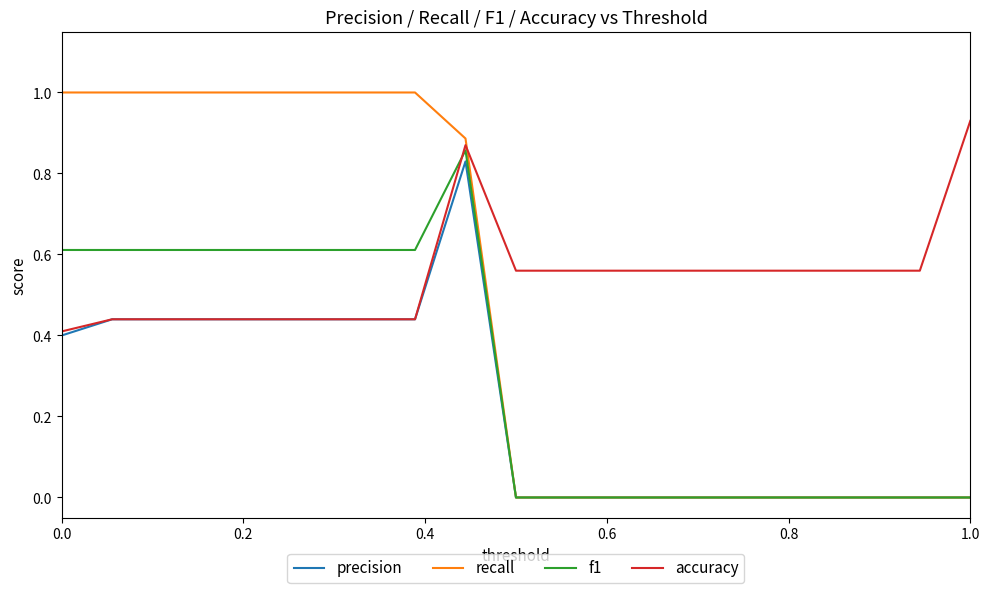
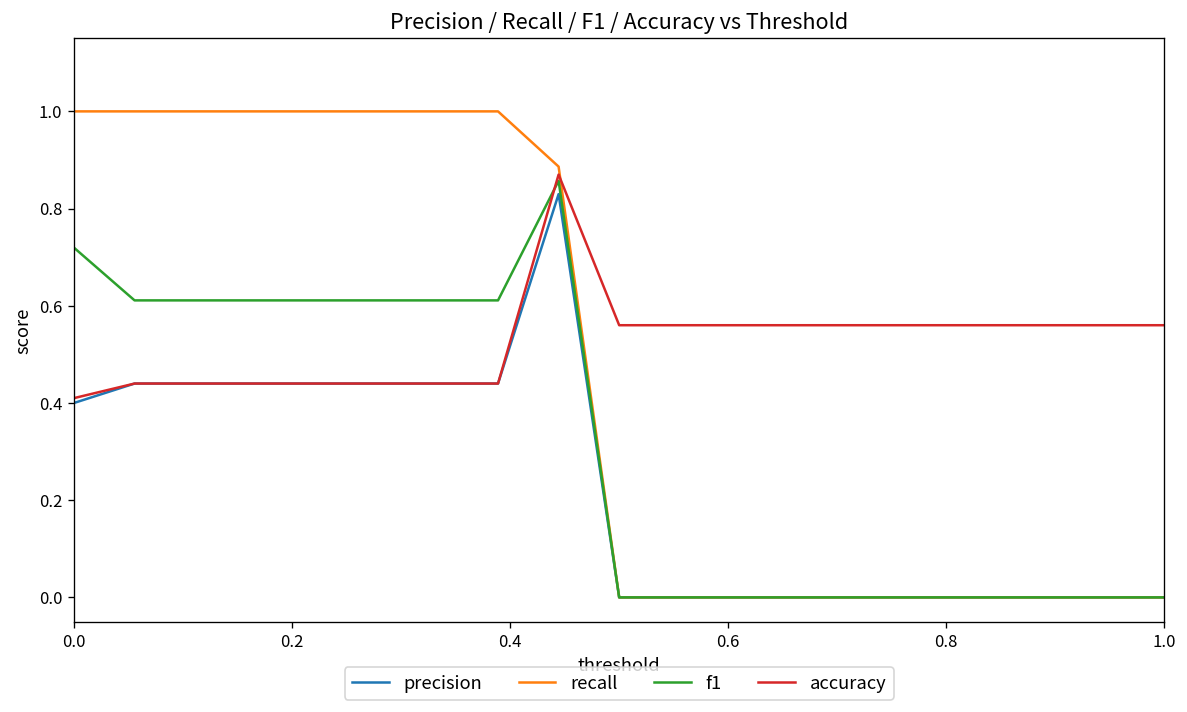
f1, 0.0: 0.61 -> 0.72
accuracy, 1.0: 0.93 -> 0.56
